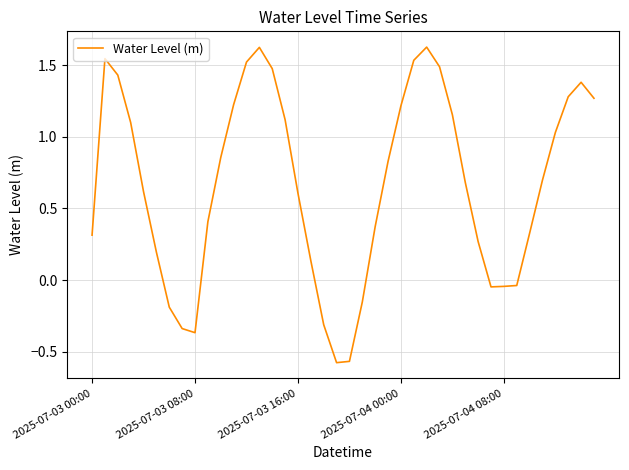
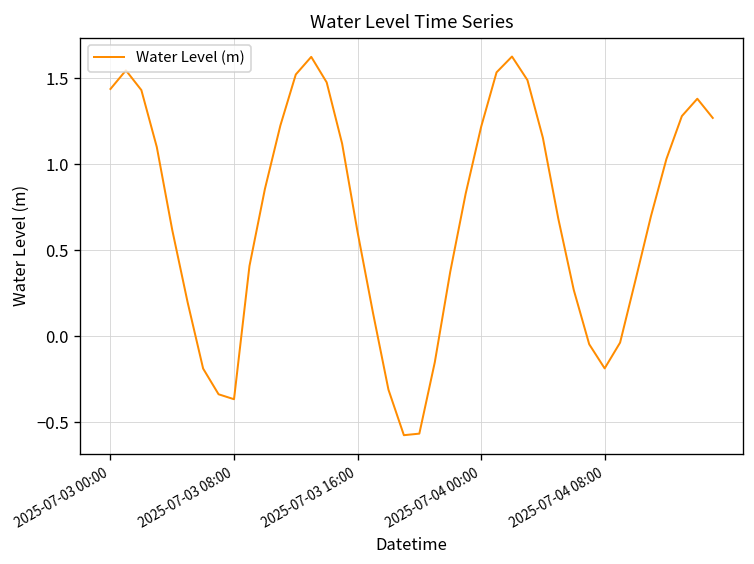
2025-07-03 00:00: 0.31 -> 1.44
2025-07-04 08:00: -0.04 -> -0.19
